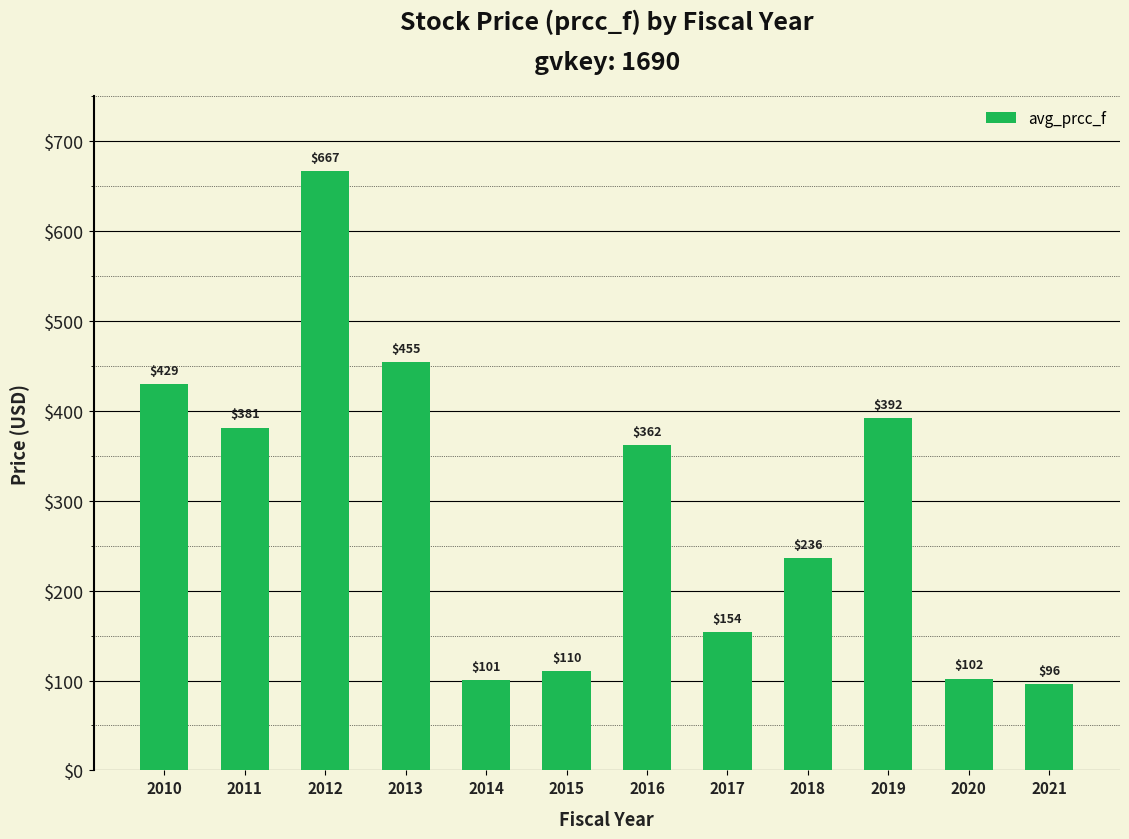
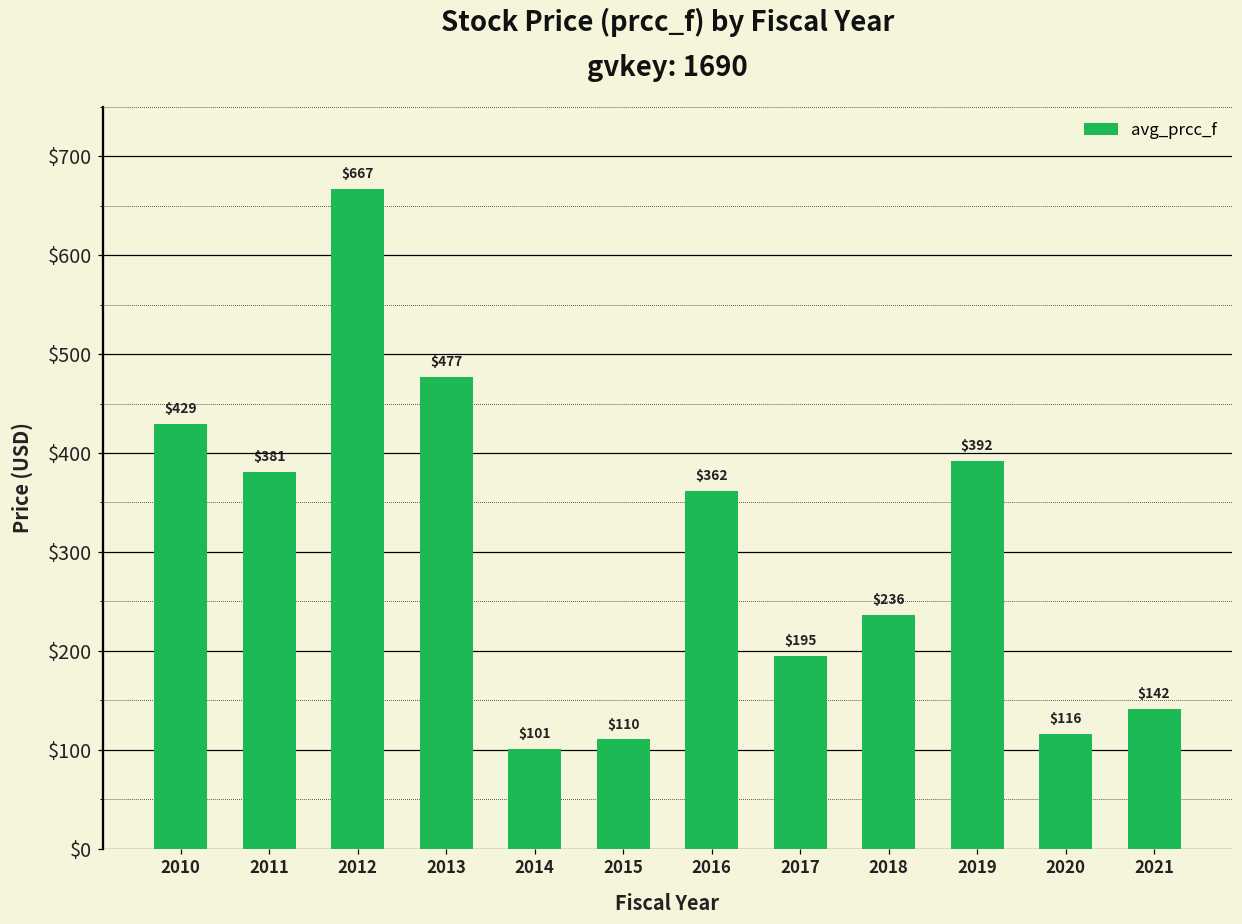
2013: $455 -> $477
2017: $154 -> $195
2020: $102 -> $116
2021: $96 -> $142
